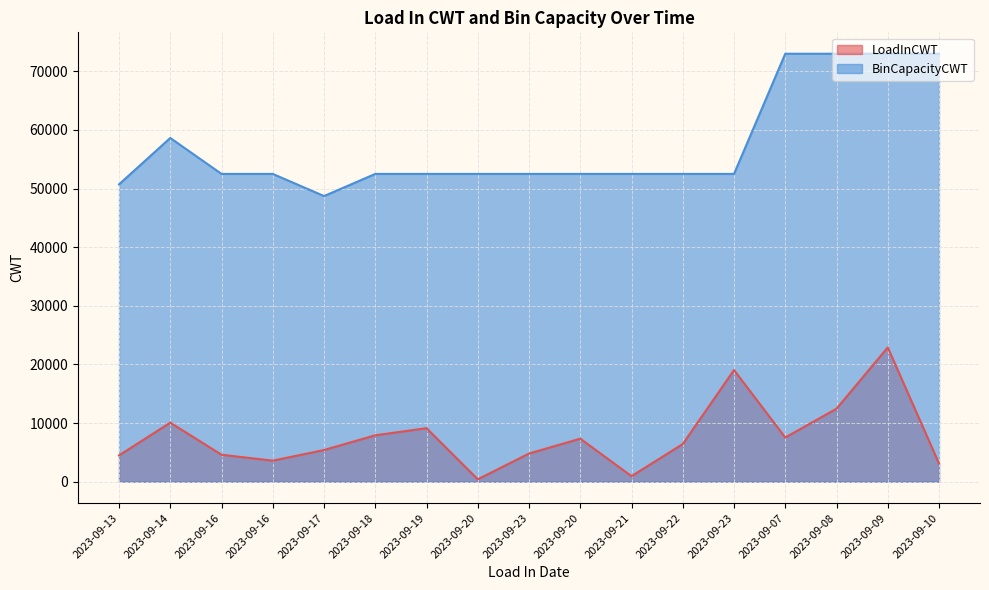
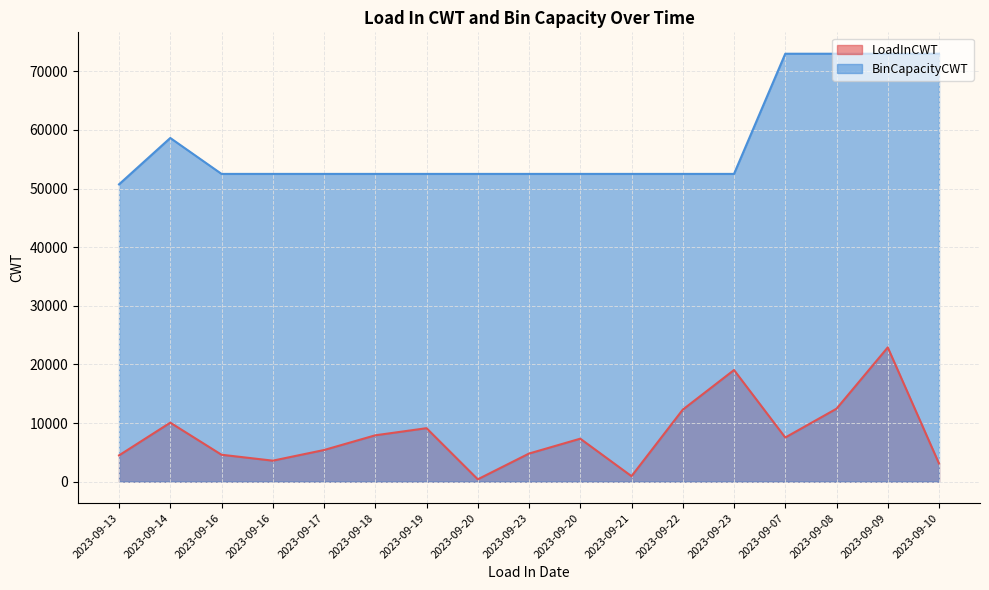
BinCapacityCWT, 2023-09-17: 49000 -> 53000
LoadInCWT, 2023-09-22: 6000 -> 12000
